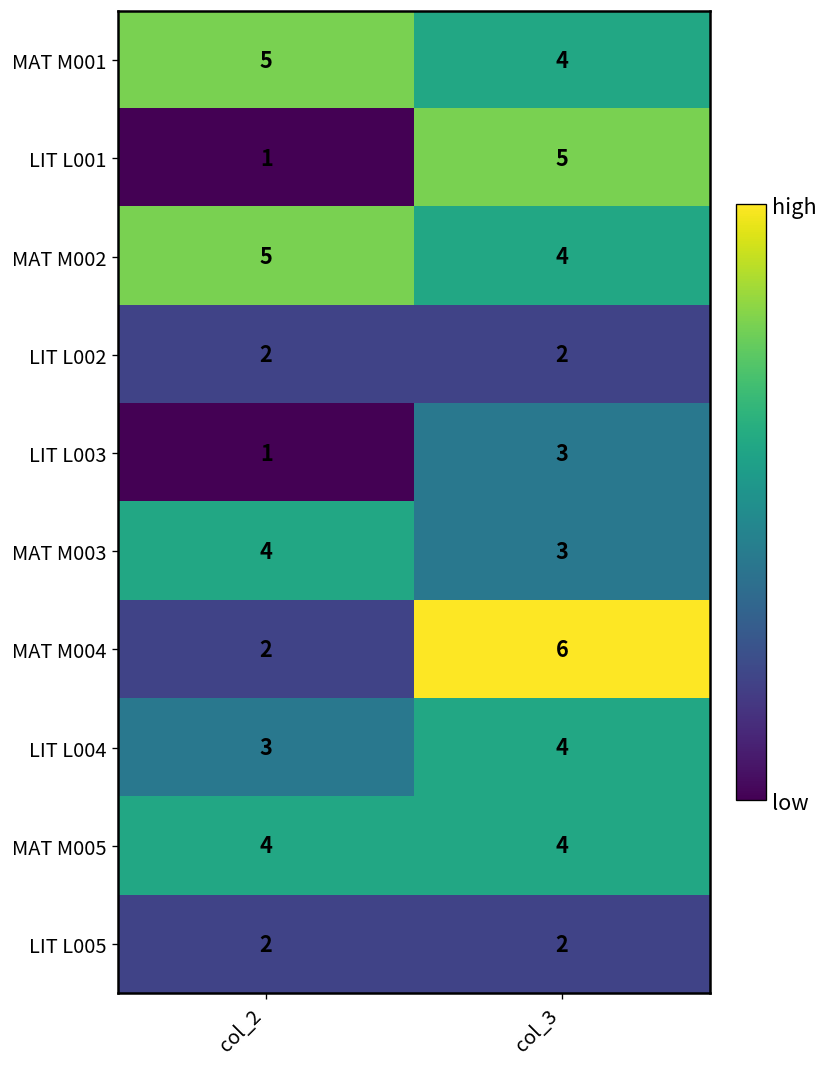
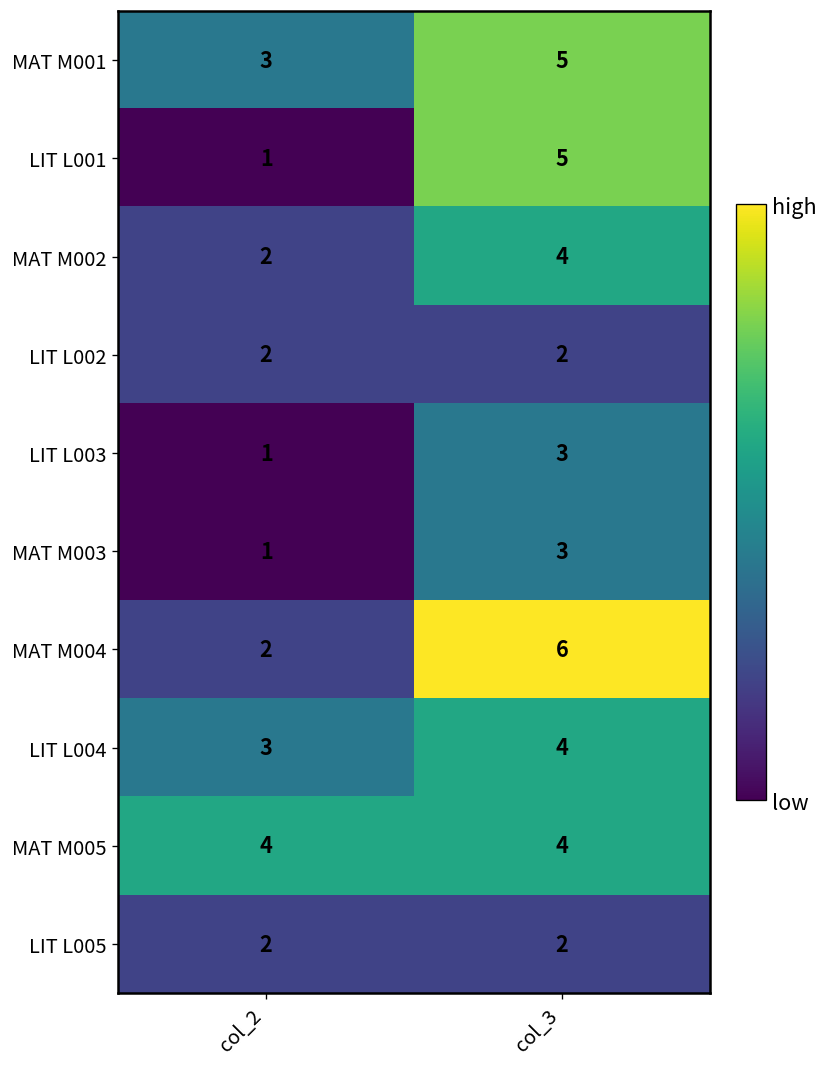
MAT M001, col_2: 5 -> 3
MAT M001, col_3: 4 -> 5
MAT M002, col_2: 5 -> 2
MAT M003, col_2: 4 -> 1
